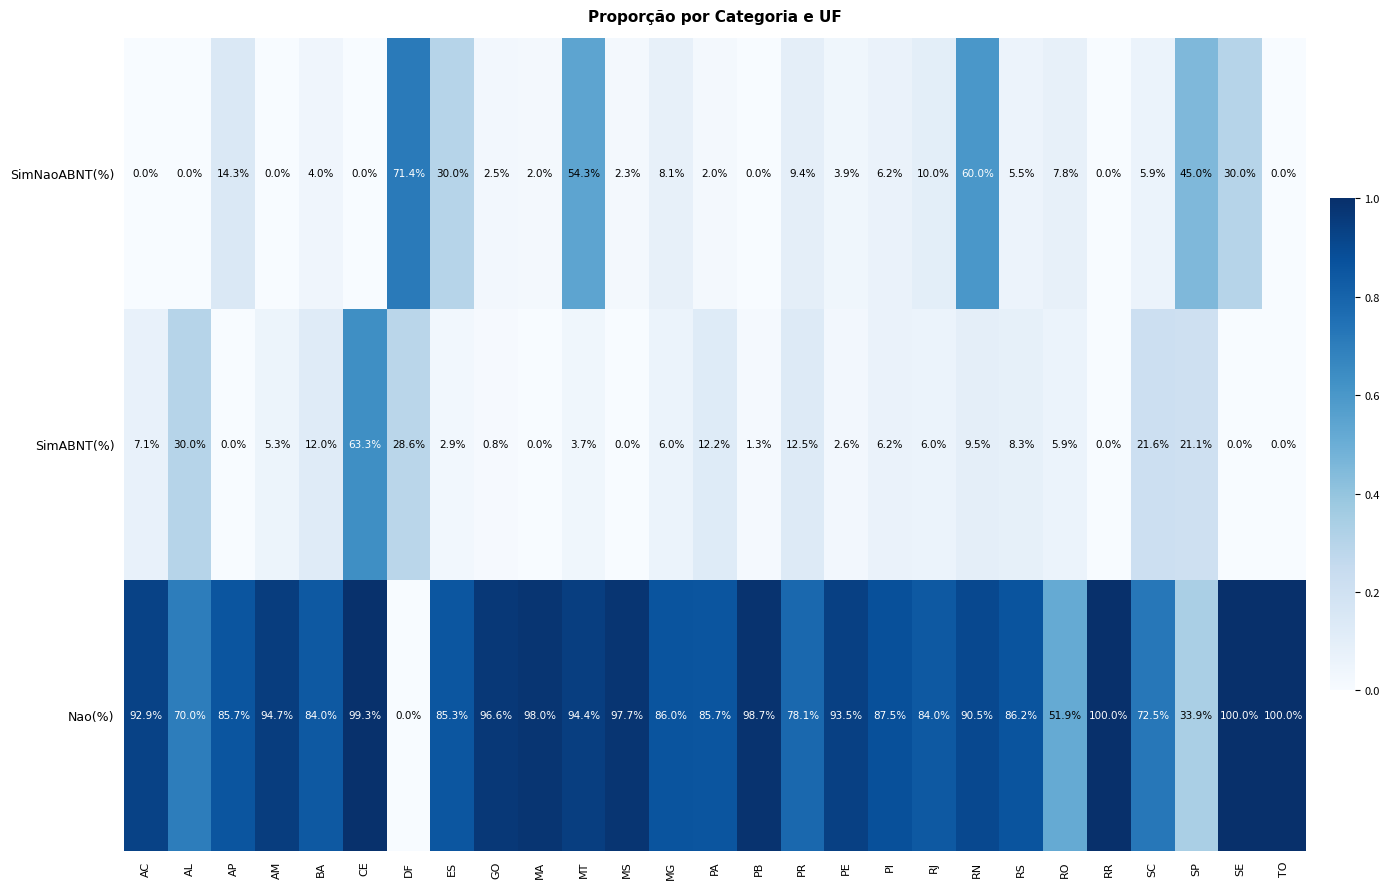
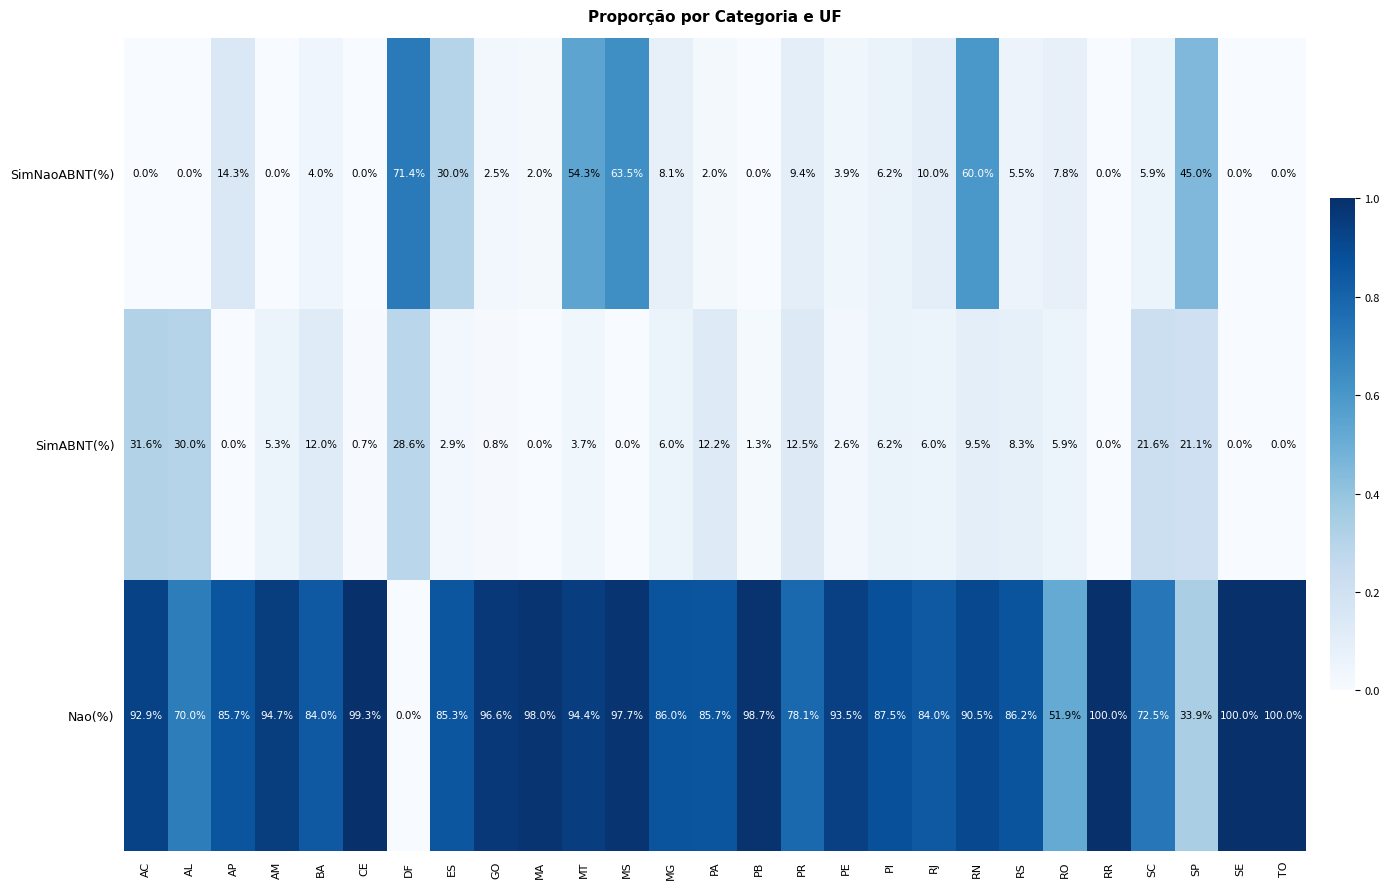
SimNaoABNT(%), MS: 2.3% -> 63.5%
SimNaoABNT(%), SE: 30.0% -> 0.0%
SimABNT(%), AC: 7.1% -> 31.6%
SimABNT(%), CE: 63.3% -> 0.7%
